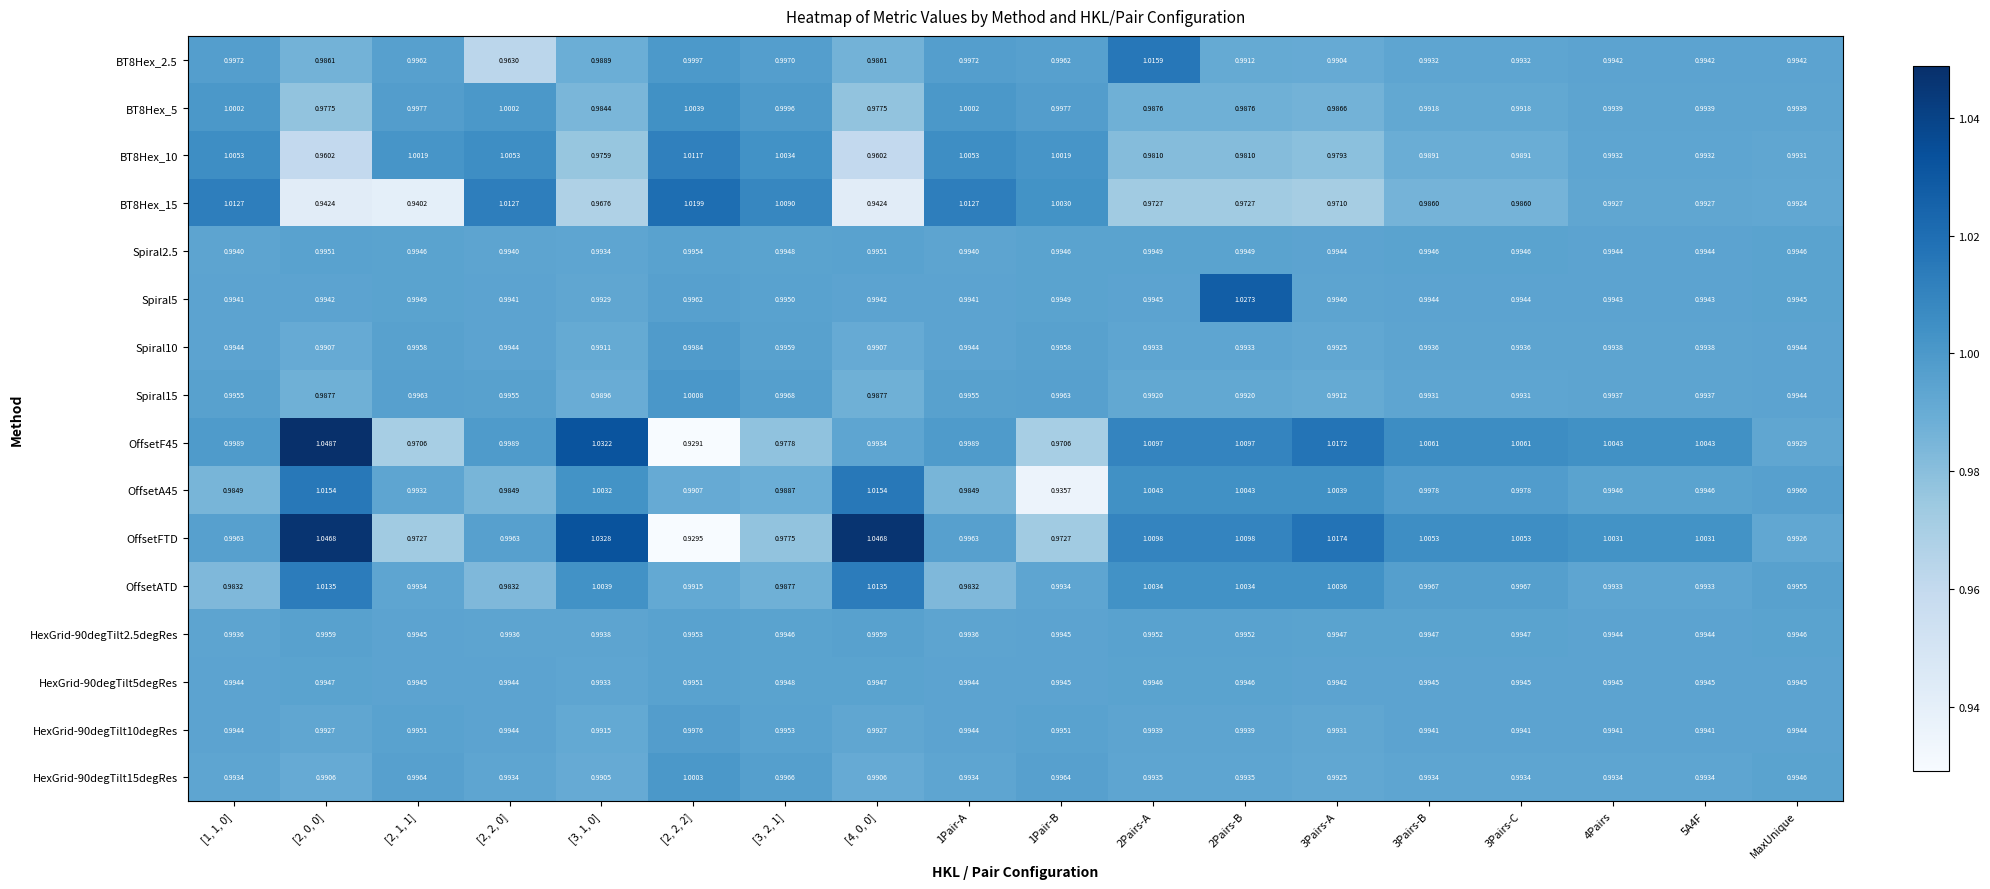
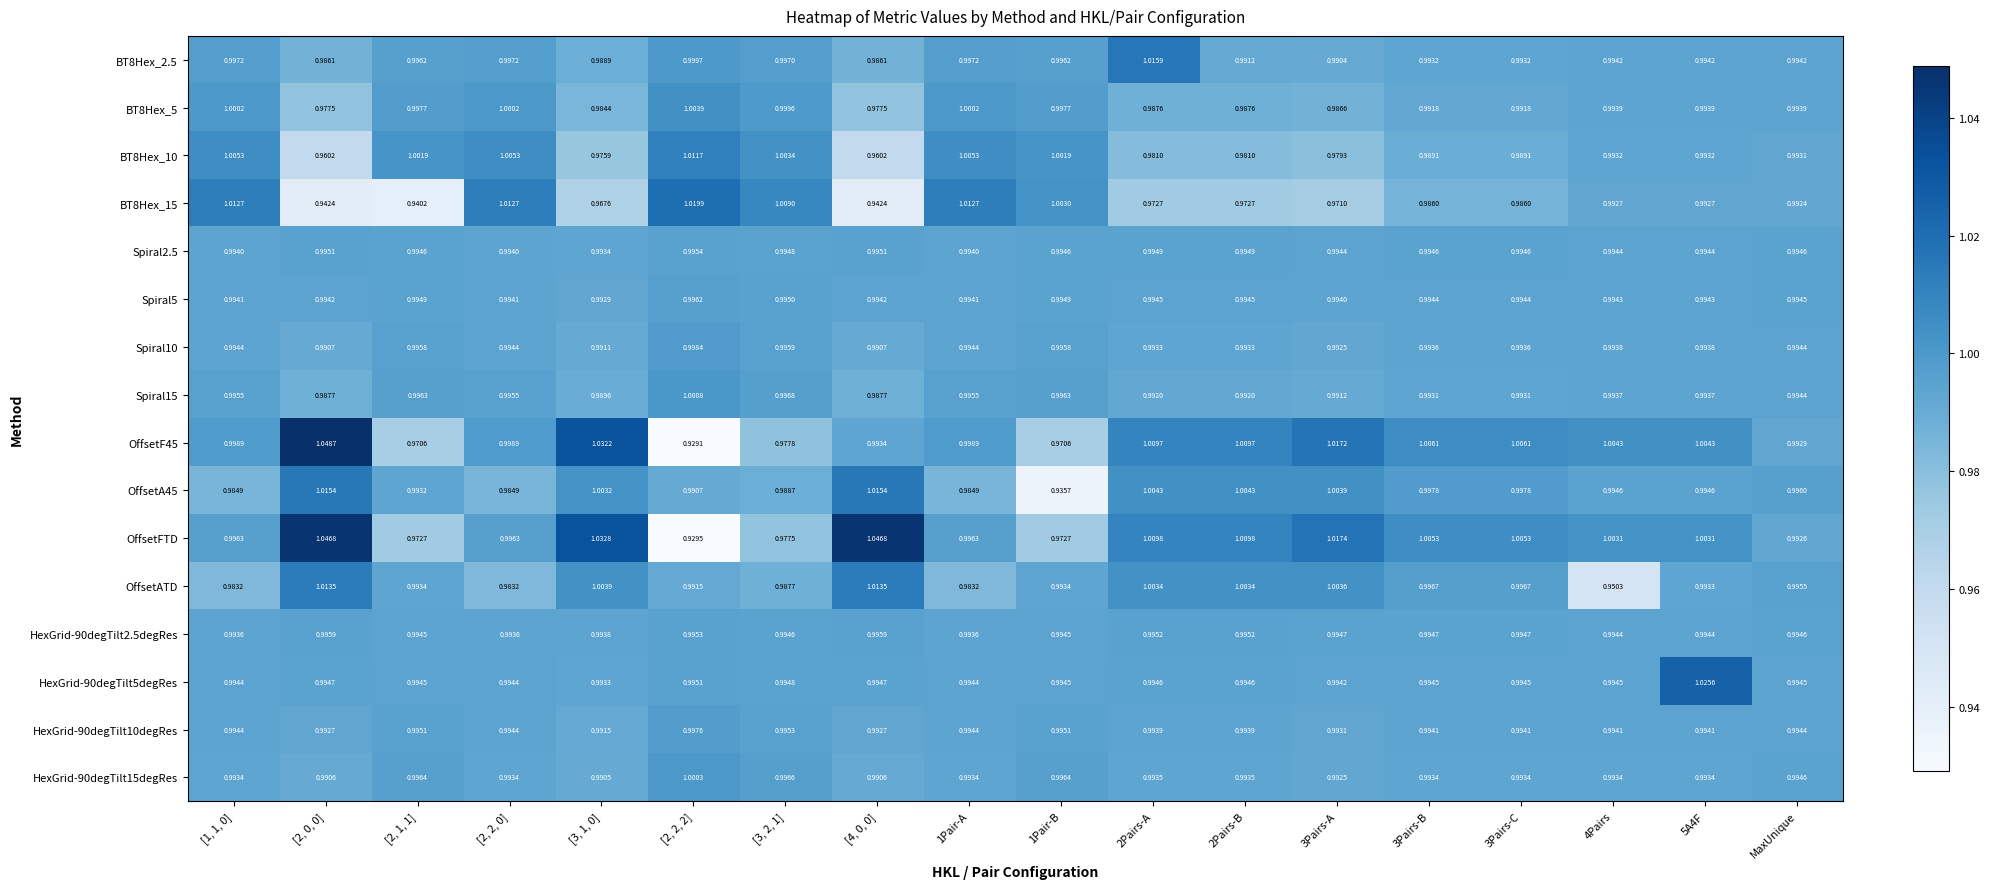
BT8Hex_2.5, [2, 2, 0]: 0.9630 -> 0.9972
Spiral5, 2Pairs-B: 1.0273 -> 0.9945
OffsetATD, 4Pairs: 0.9933 -> 0.9503
HexGrid-90degTilt5degRes, 5A4F: 0.9945 -> 1.0256
